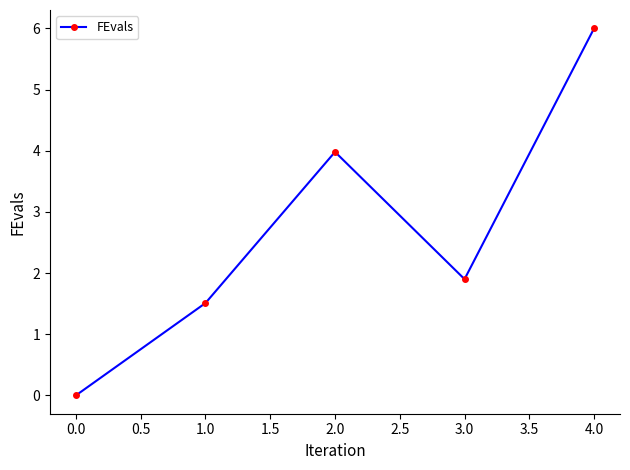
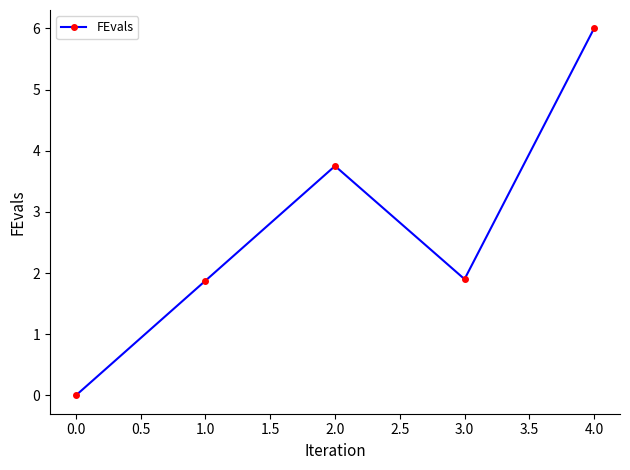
1.0: 1.5 -> 1.9
2.0: 4.0 -> 3.8
